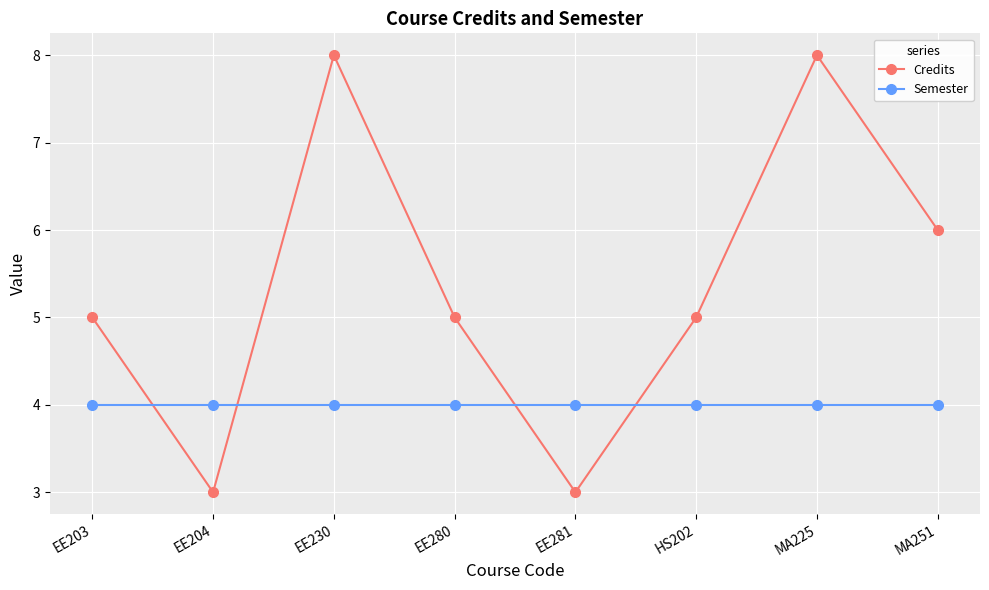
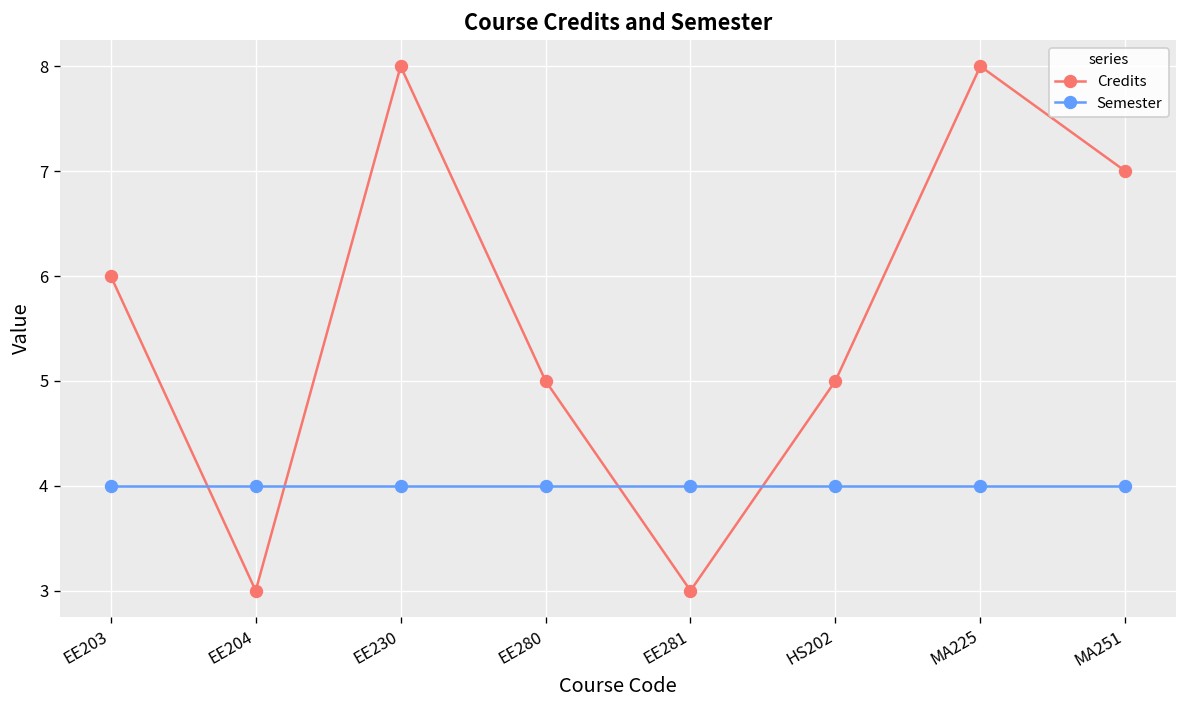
Credits, EE203: 5 -> 6
Credits, MA251: 6 -> 7
